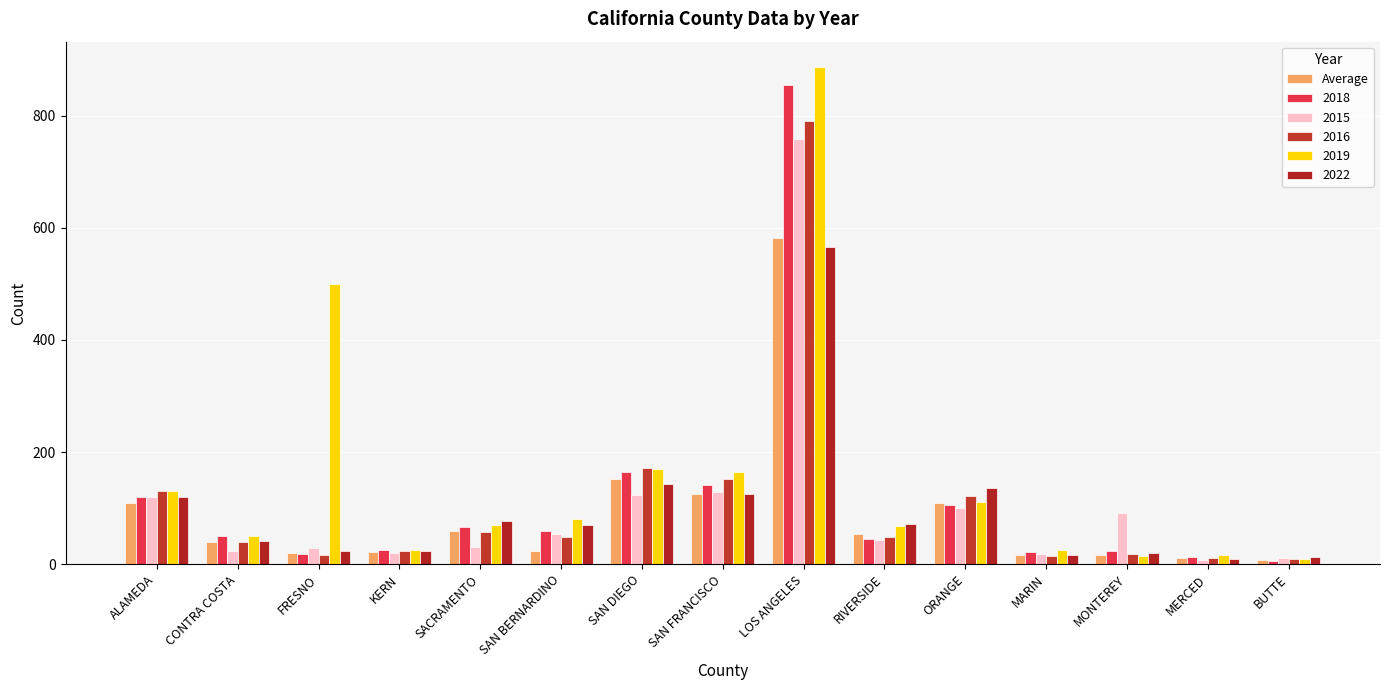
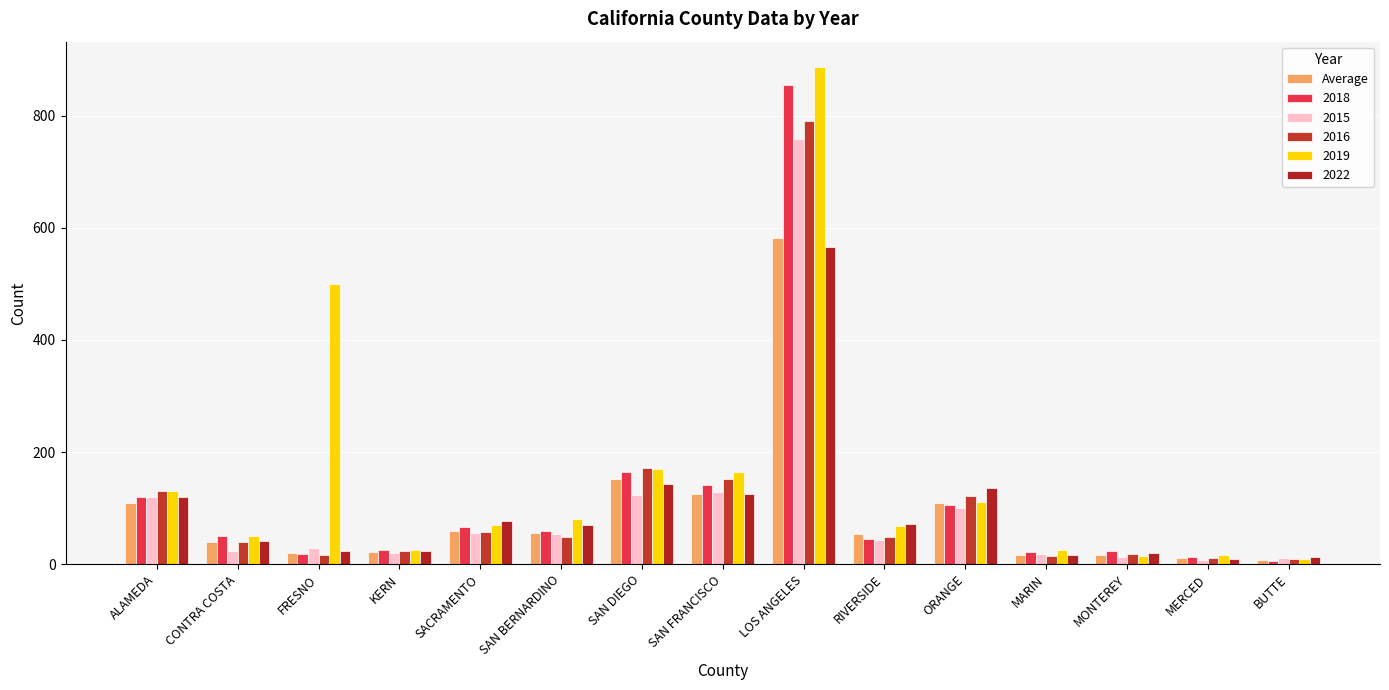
2015, SACRAMENTO: 30 -> 60
Average, SAN BERNARDINO: 20 -> 60
2015, MONTEREY: 90 -> 10
